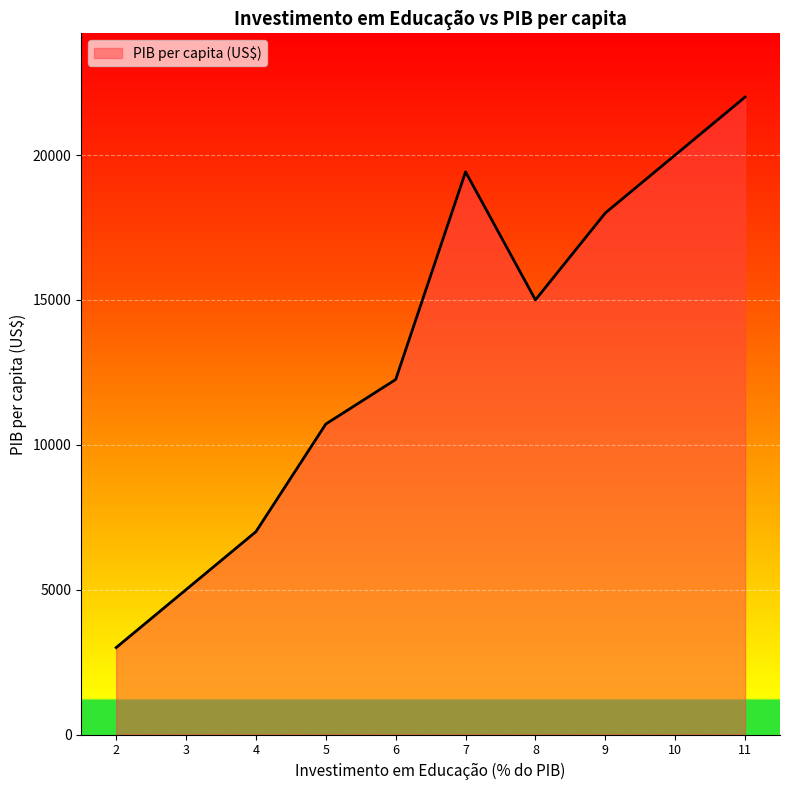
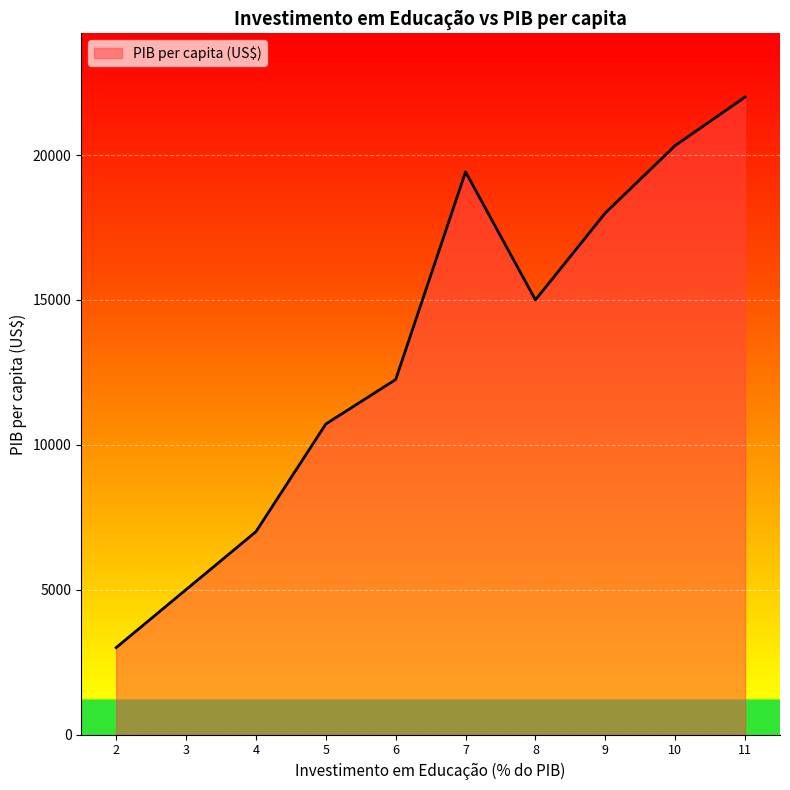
10: 20000 -> 20300
